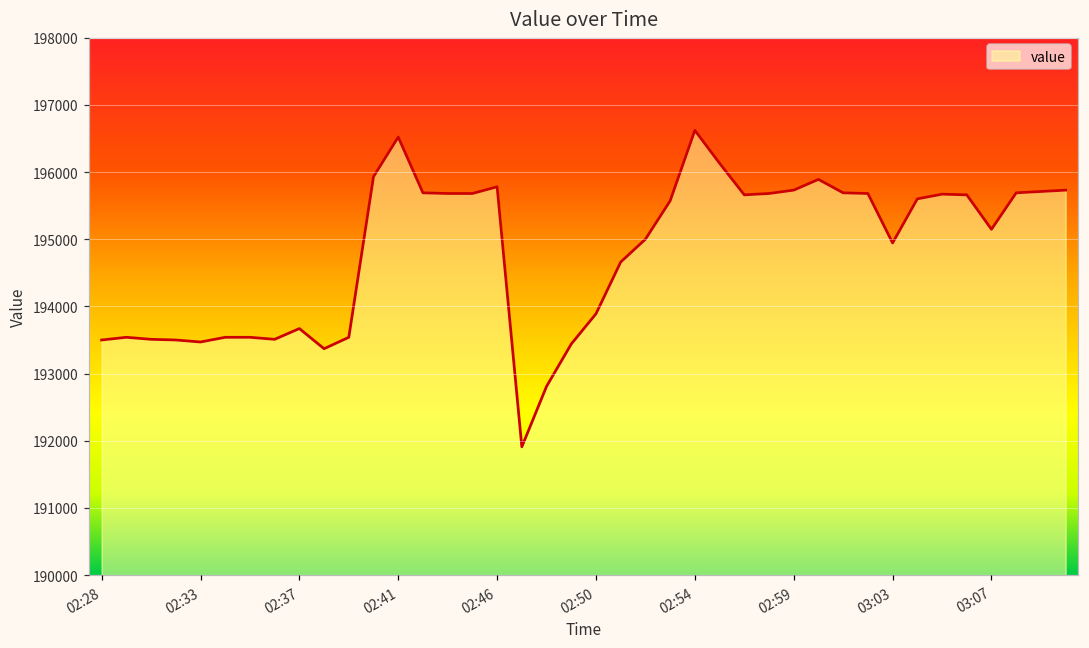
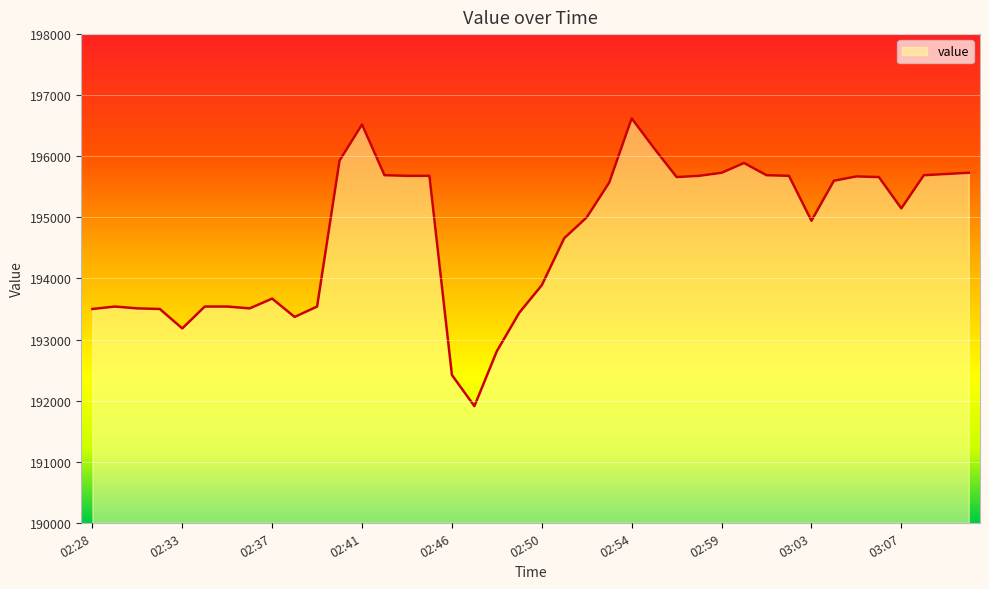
02:33: 193500 -> 193200
02:46: 195800 -> 192400
